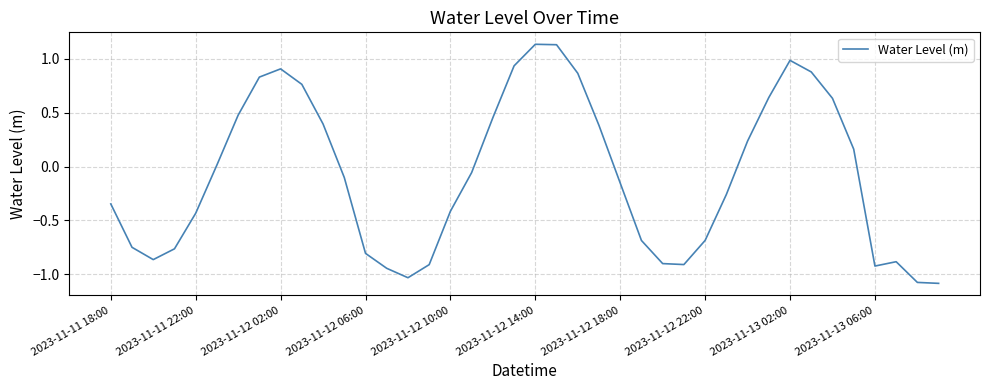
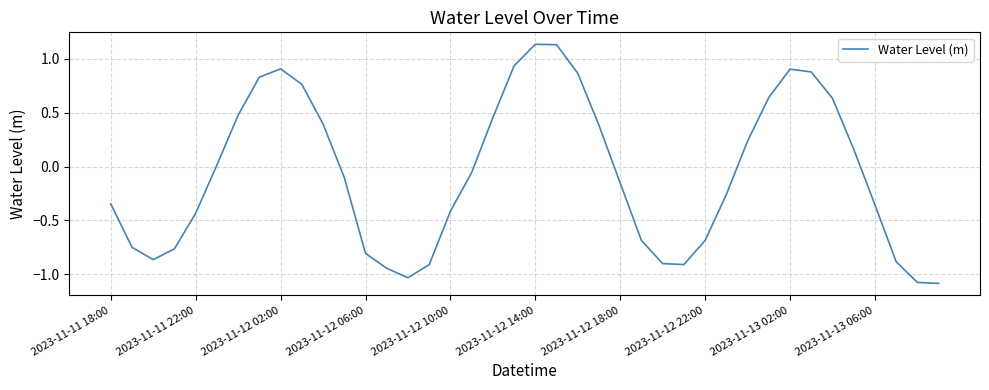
2023-11-13 02:00: 0.99 -> 0.90
2023-11-13 06:00: -0.92 -> -0.36
